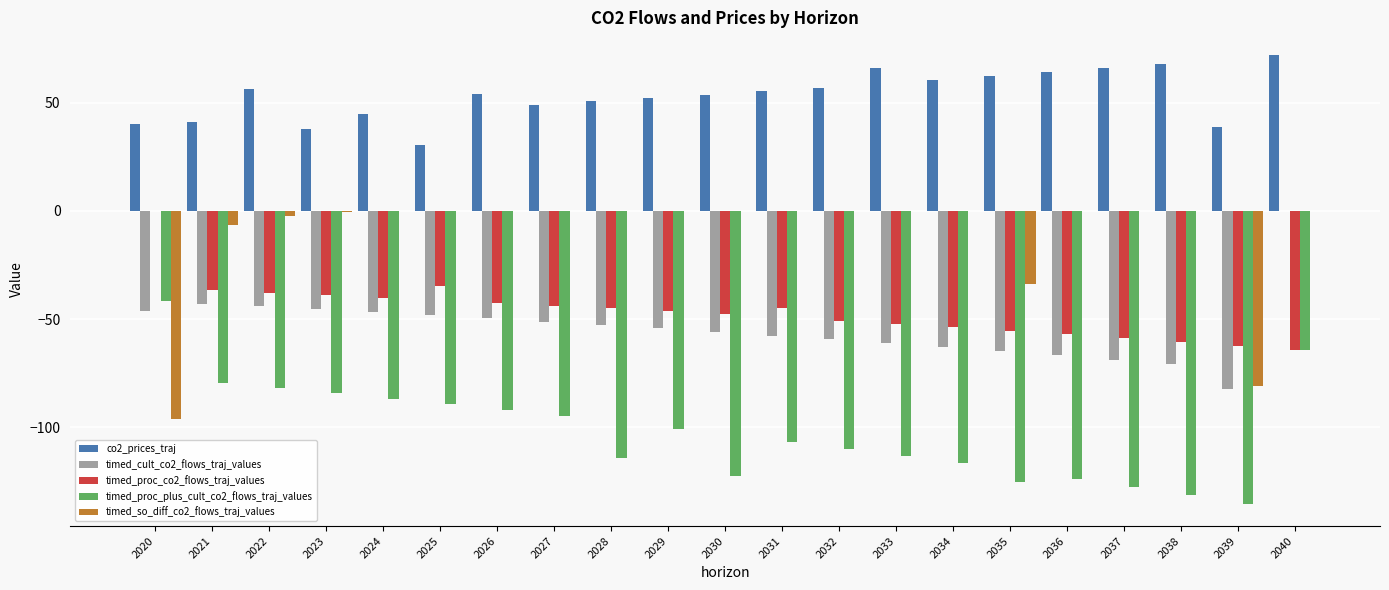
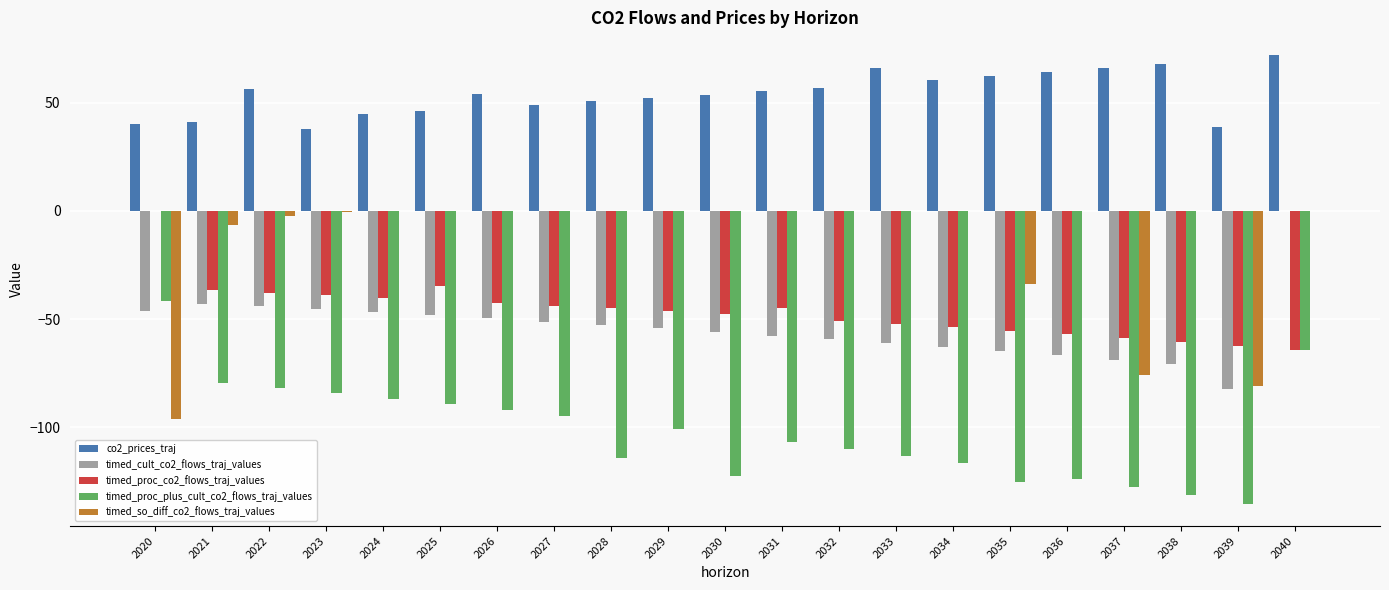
co2_prices_traj, 2025: 31 -> 46
timed_so_diff_co2_flows_traj_values, 2037: 0 -> -76
